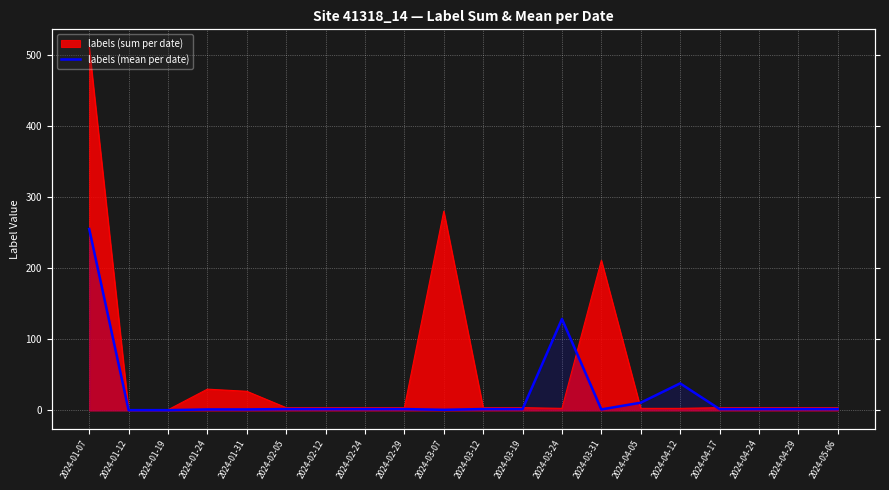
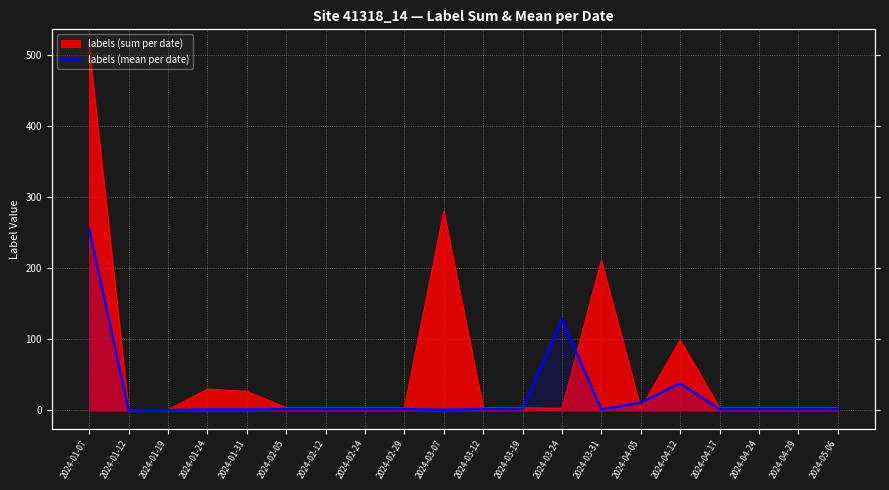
labels (sum per date), 2024-04-12: 0 -> 100
